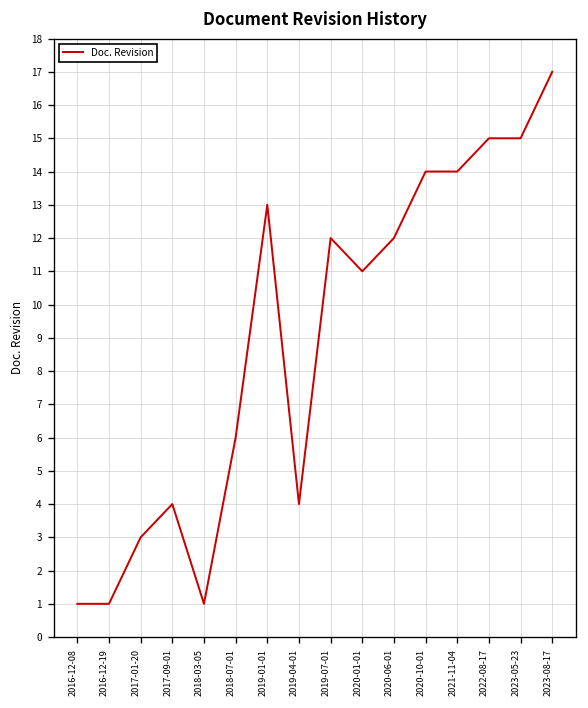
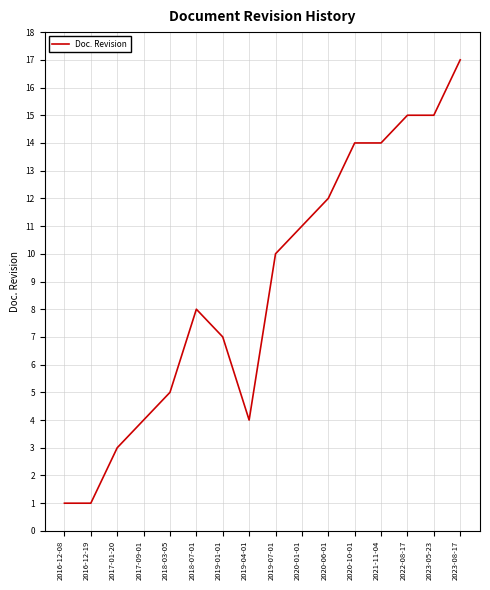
2018-03-05: 1 -> 5
2018-07-01: 6 -> 8
2019-01-01: 13 -> 7
2019-07-01: 12 -> 10
